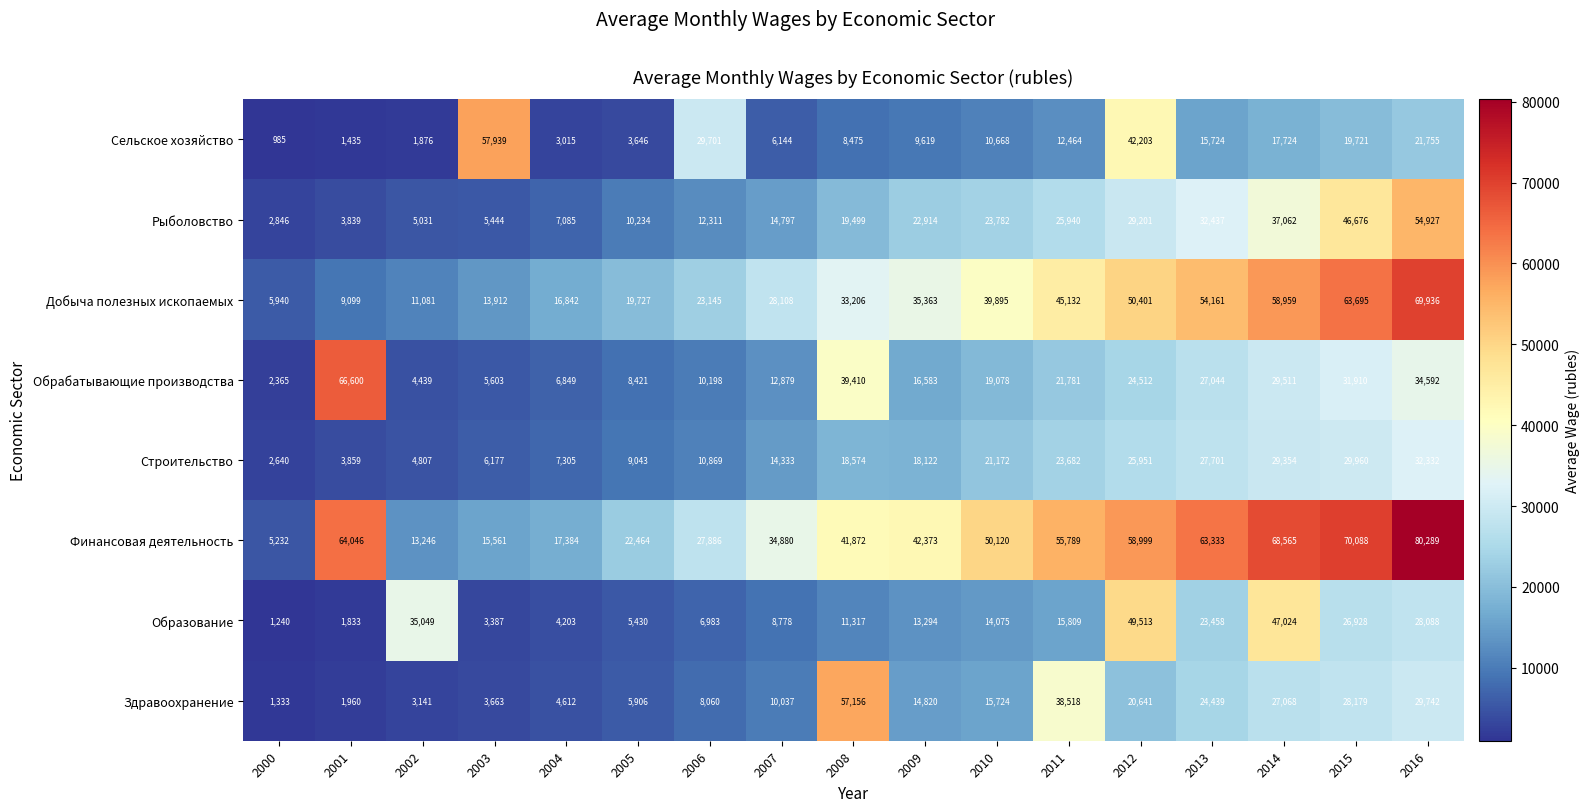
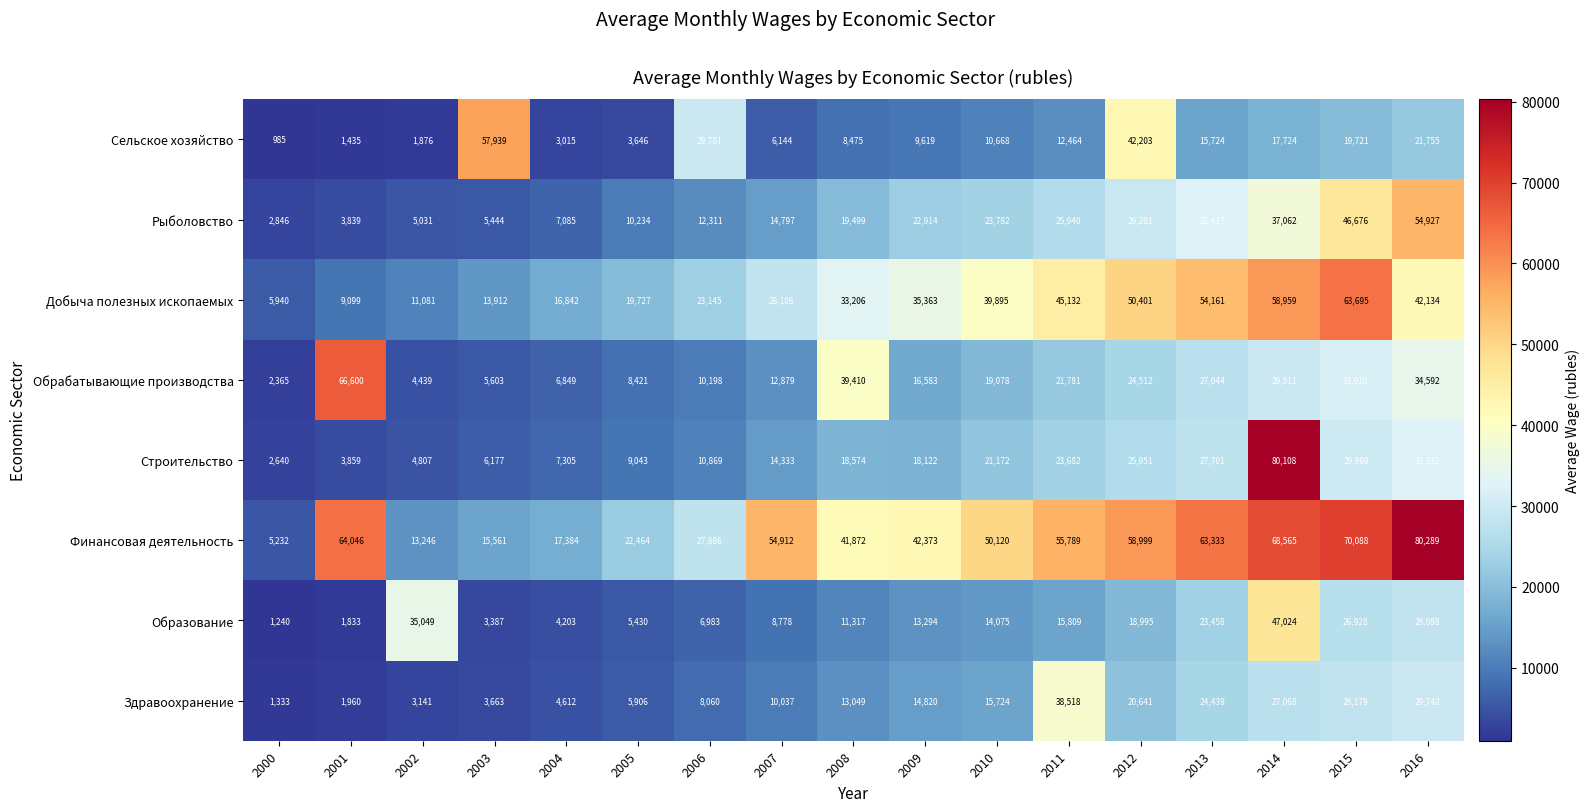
Добыча полезных ископаемых, 2016: 69,936 -> 42,134
Строительство, 2014: 29,354 -> 80,108
Финансовая деятельность, 2007: 34,880 -> 54,912
Образование, 2012: 49,513 -> 18,995
Здравоохранение, 2008: 57,156 -> 13,049
